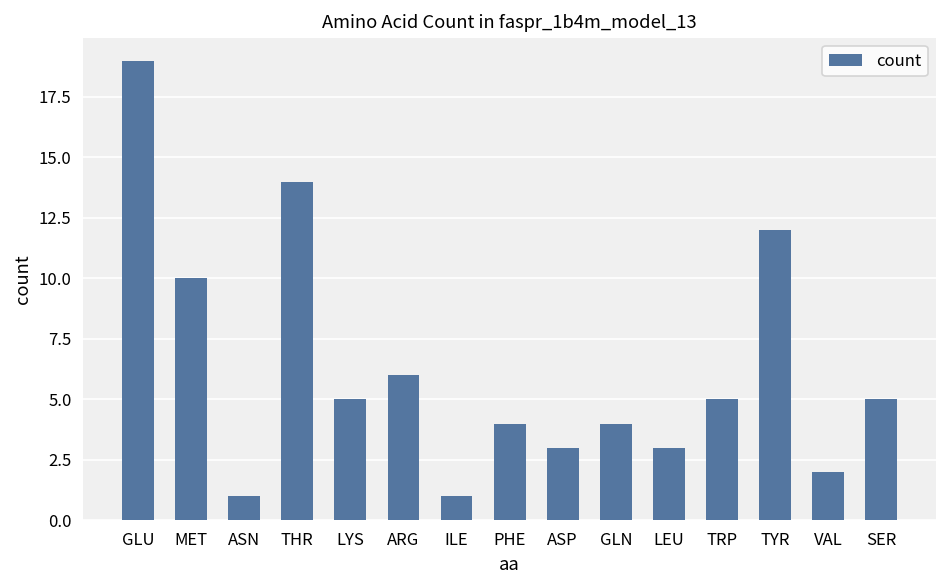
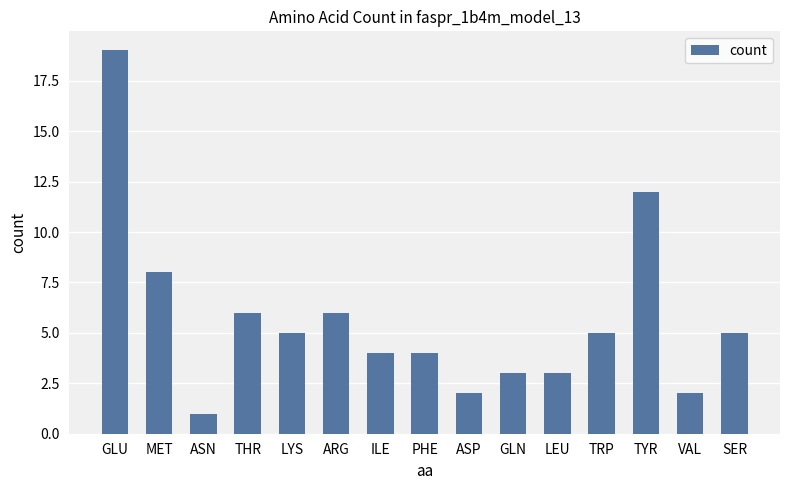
MET: 10 -> 8
THR: 14 -> 6
ILE: 1 -> 4
ASP: 3 -> 2
GLN: 4 -> 3
